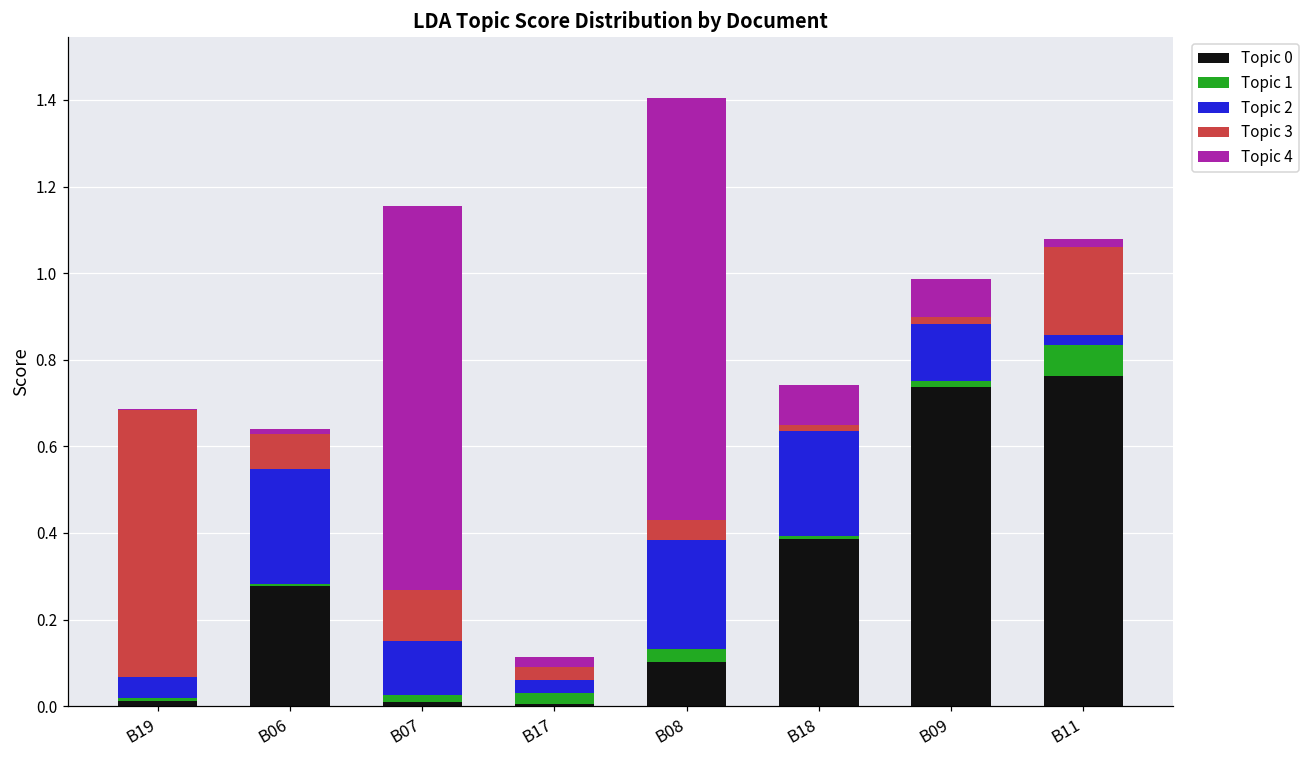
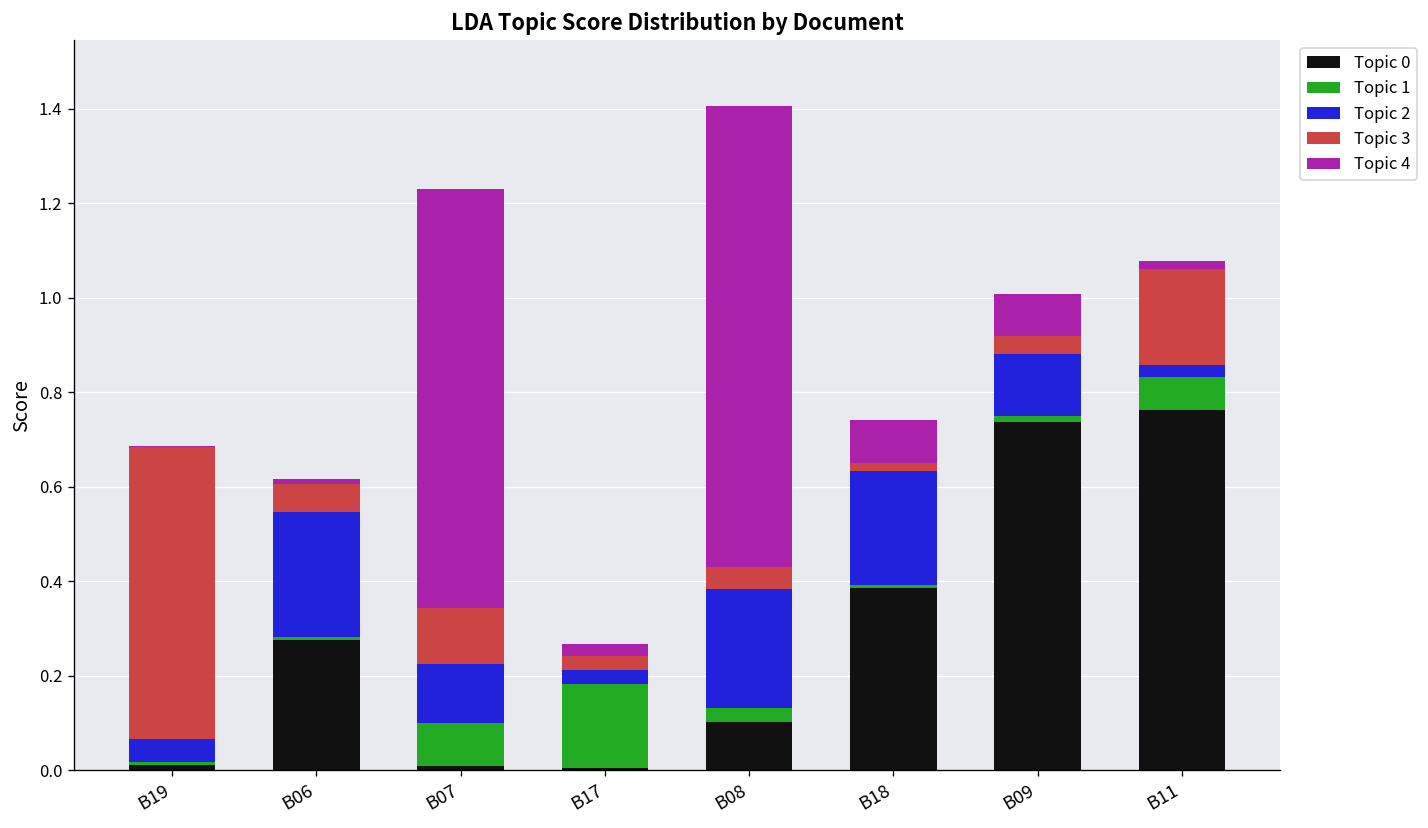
Topic 3, B06: 0.08 -> 0.06
Topic 1, B07: 0.02 -> 0.09
Topic 1, B17: 0.03 -> 0.18
Topic 3, B09: 0.02 -> 0.04
